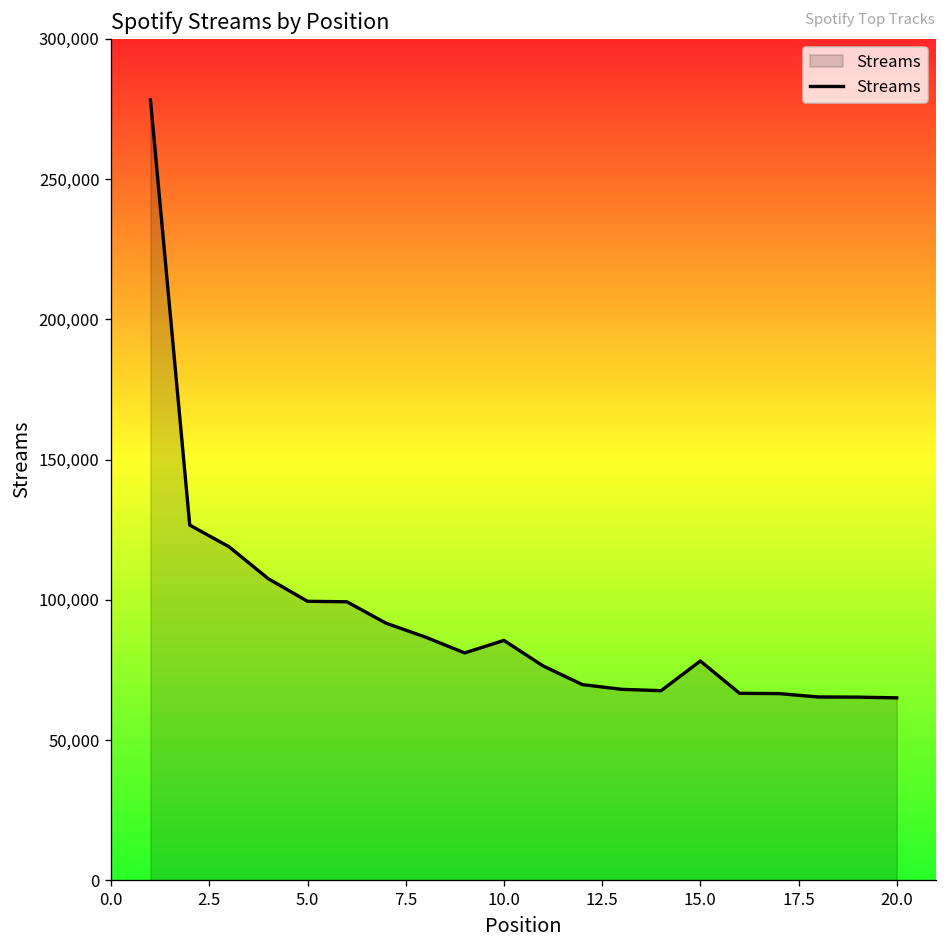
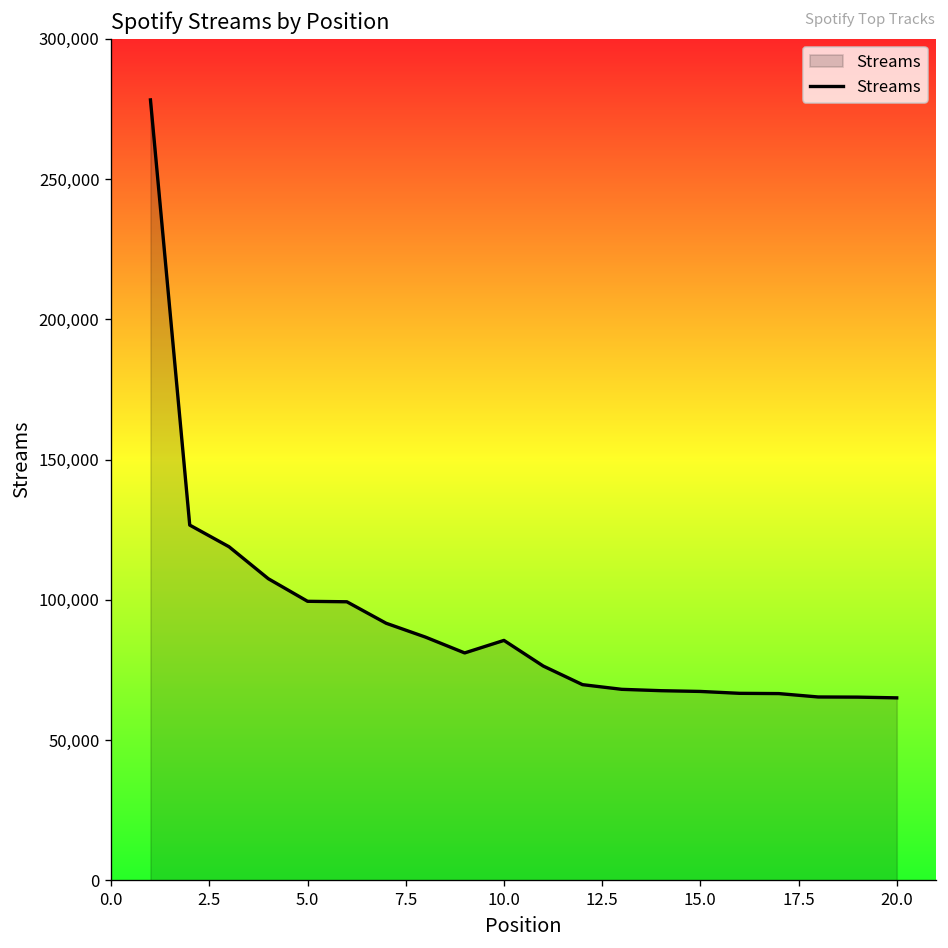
15.0: 78,000 -> 67,000
